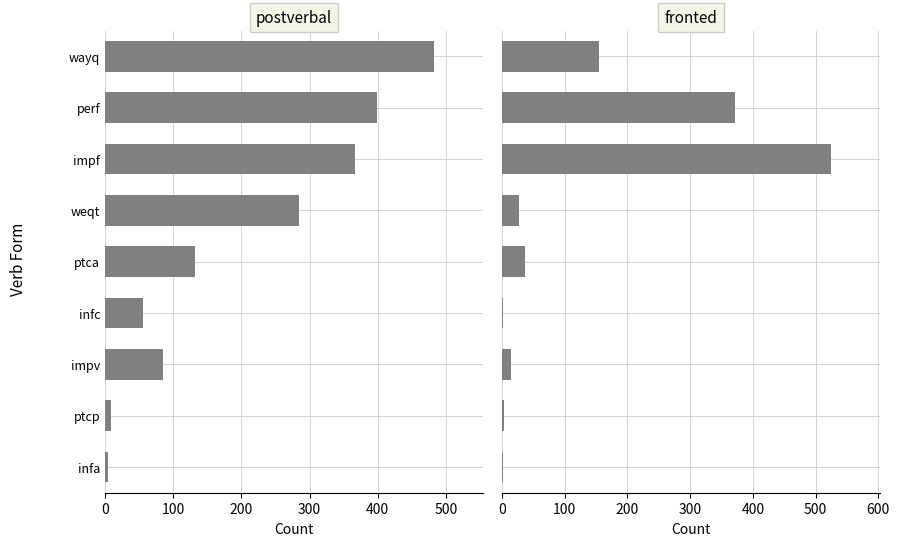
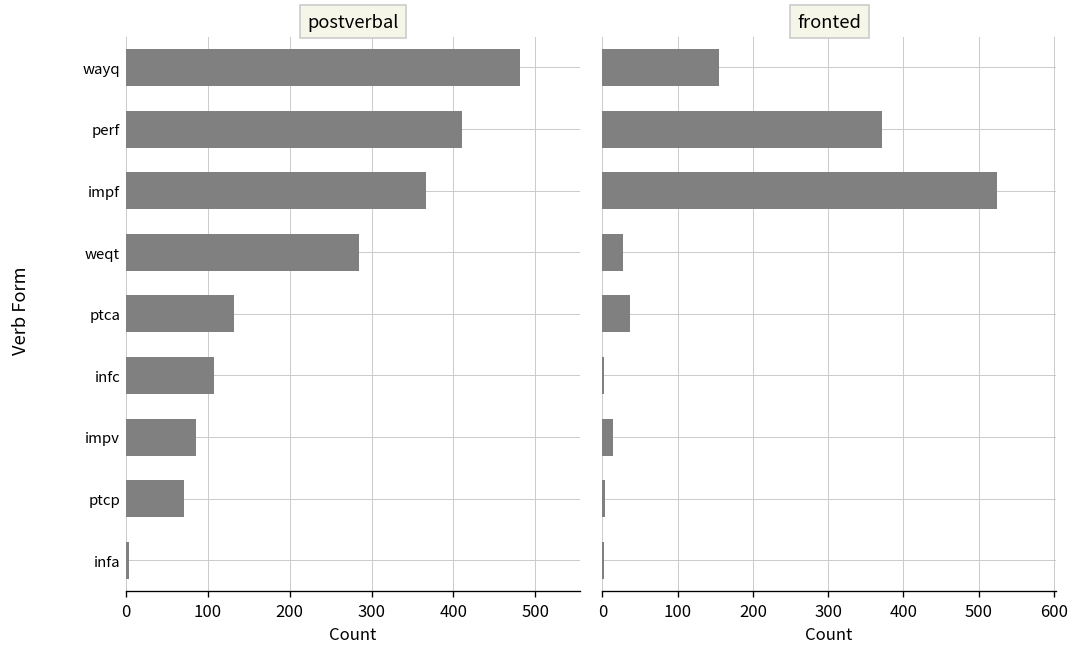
postverbal, perf: 400 -> 410
postverbal, infc: 60 -> 110
postverbal, ptcp: 10 -> 70
